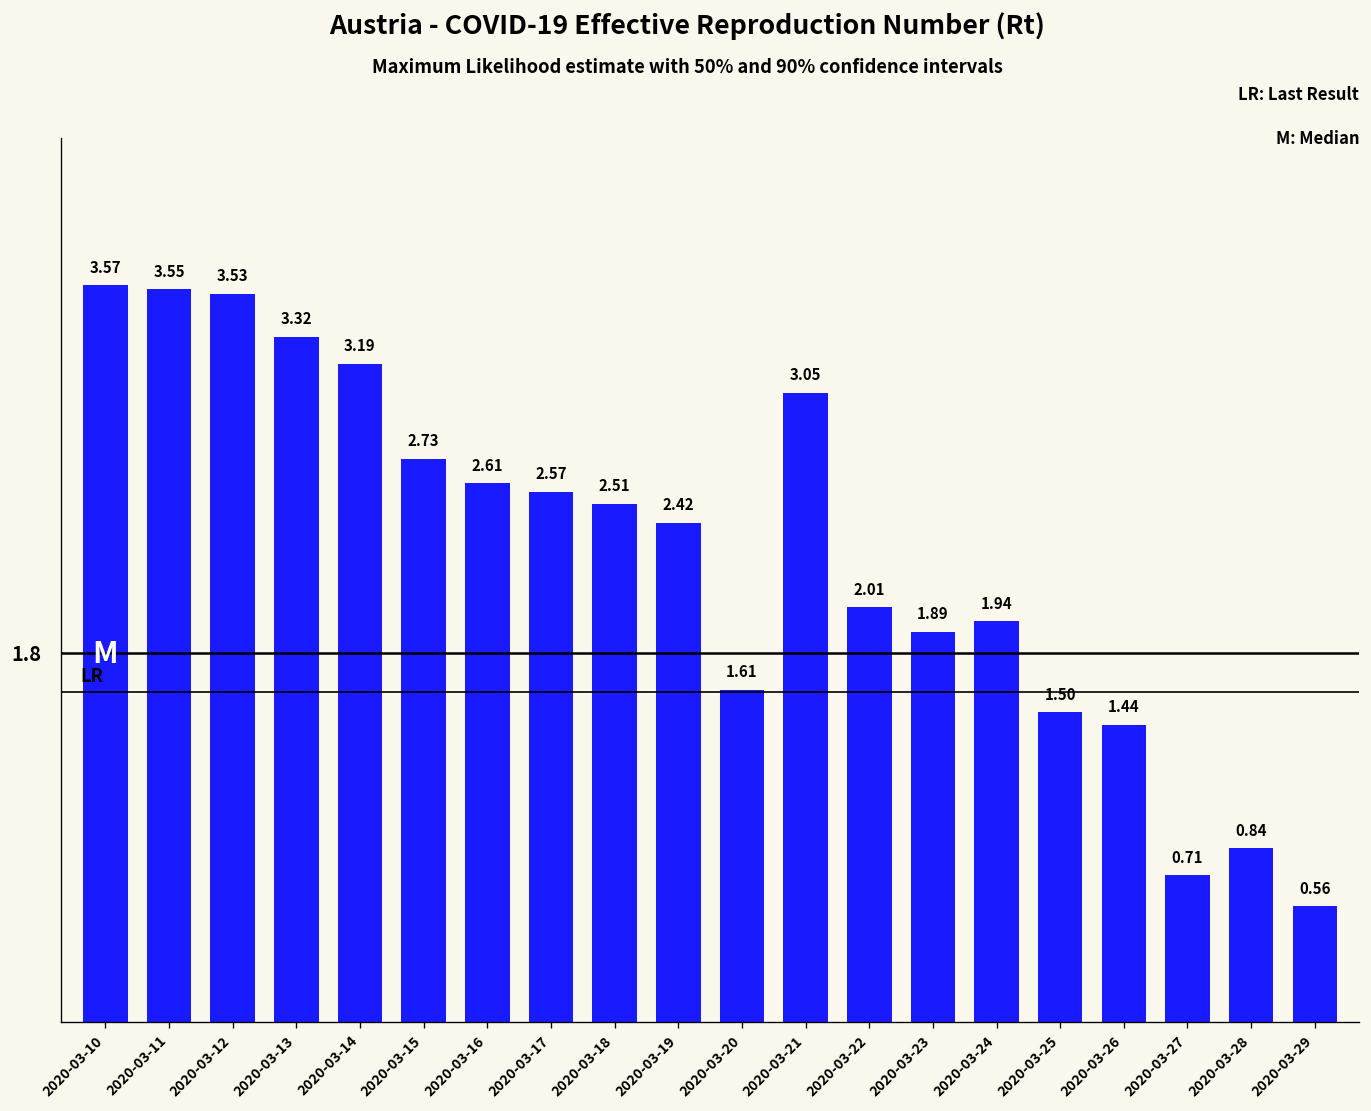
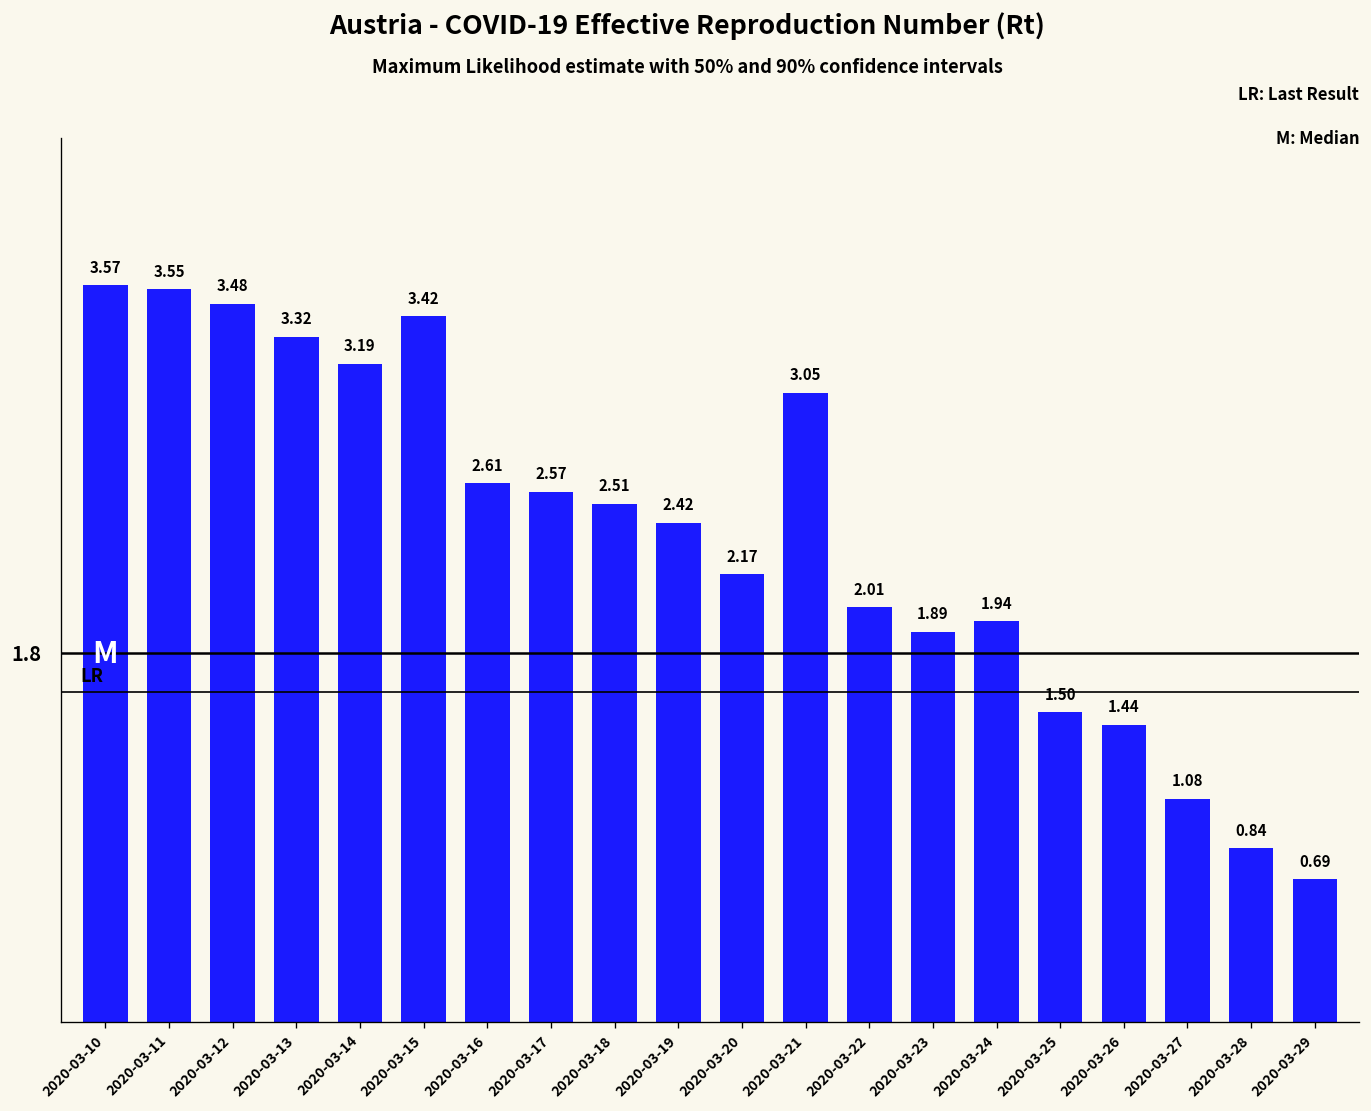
2020-03-12: 3.53 -> 3.48
2020-03-15: 2.73 -> 3.42
2020-03-20: 1.61 -> 2.17
2020-03-27: 0.71 -> 1.08
2020-03-29: 0.56 -> 0.69
